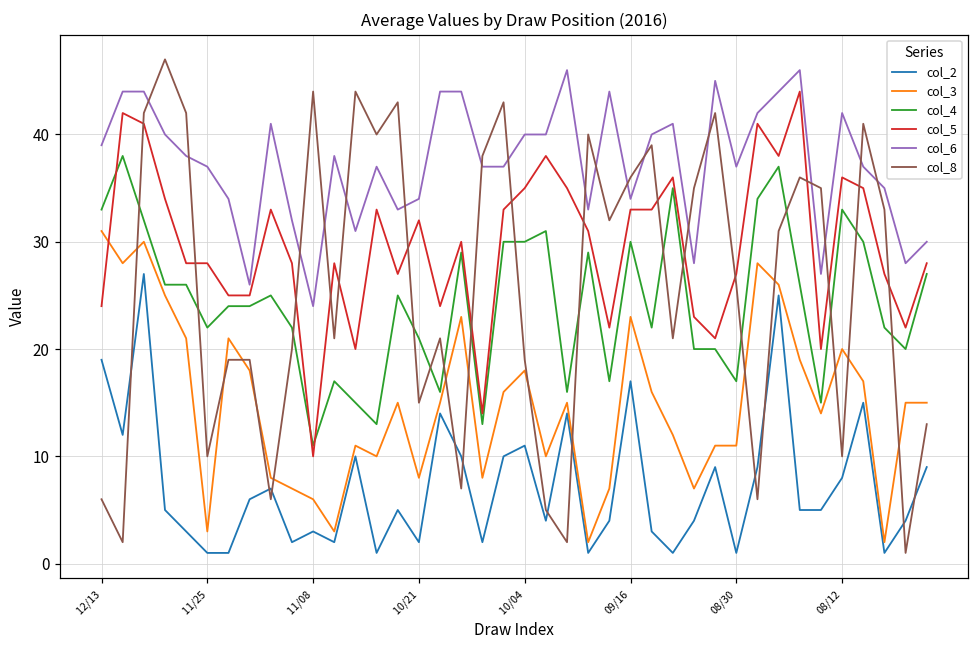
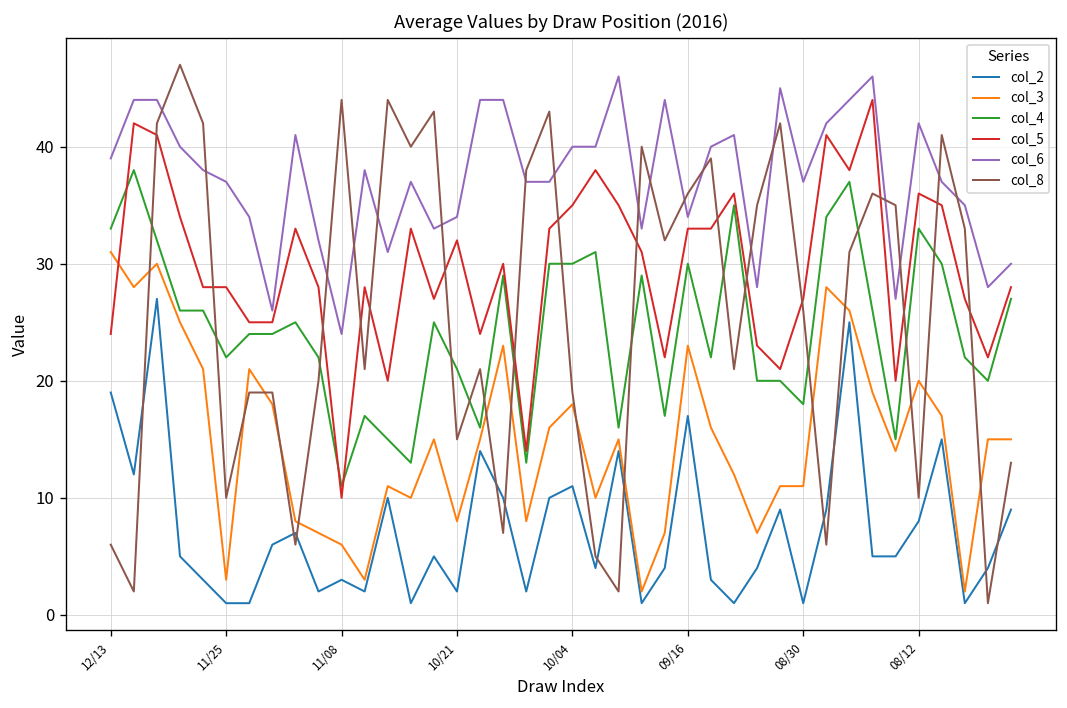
col_4, 08/30: 17 -> 18
